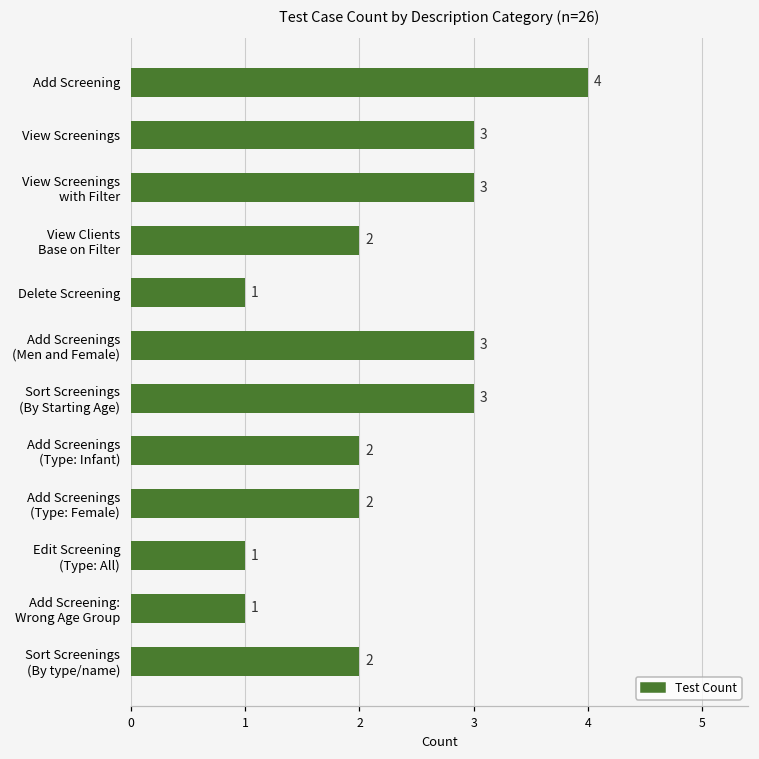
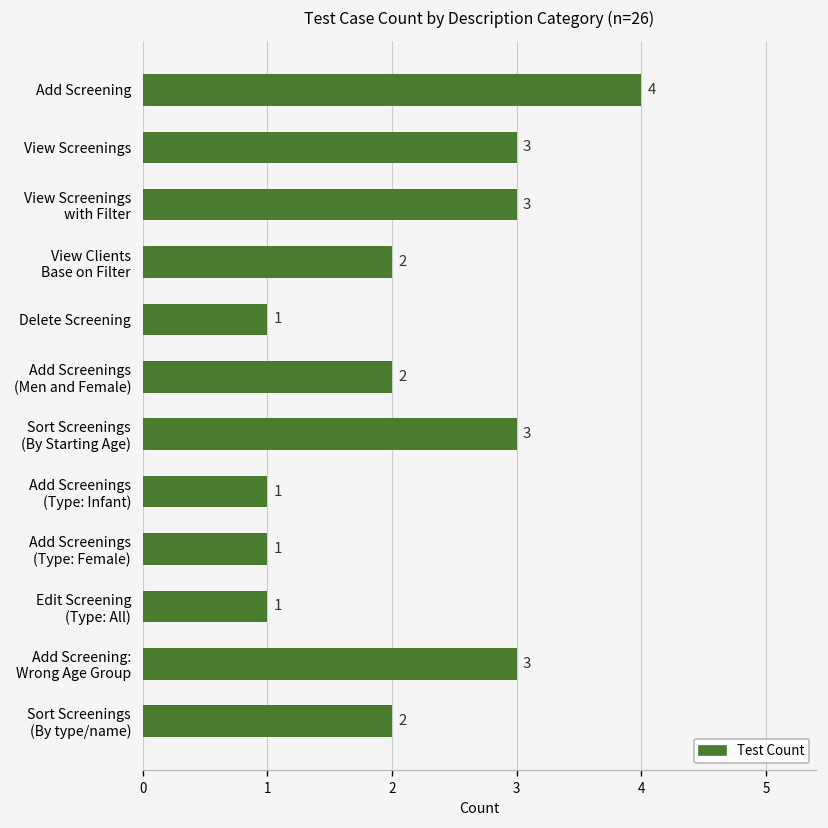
Add Screenings (Men and Female): 3 -> 2
Add Screenings (Type: Infant): 2 -> 1
Add Screenings (Type: Female): 2 -> 1
Add Screening: Wrong Age Group: 1 -> 3
